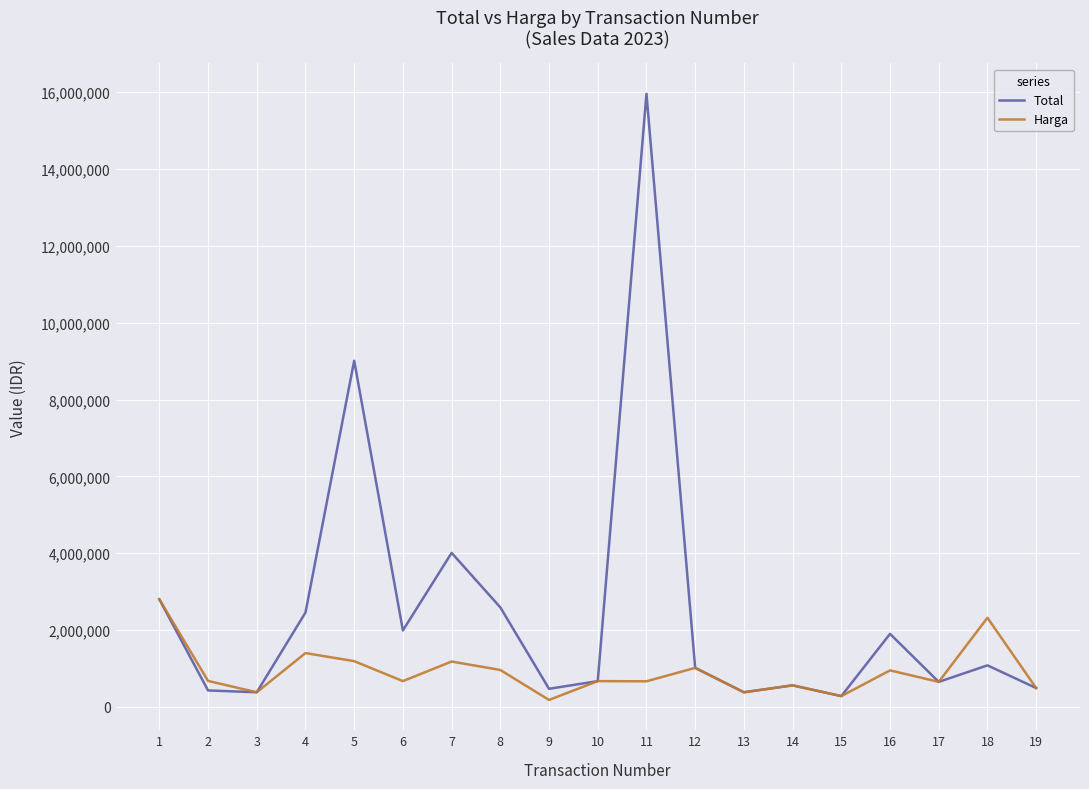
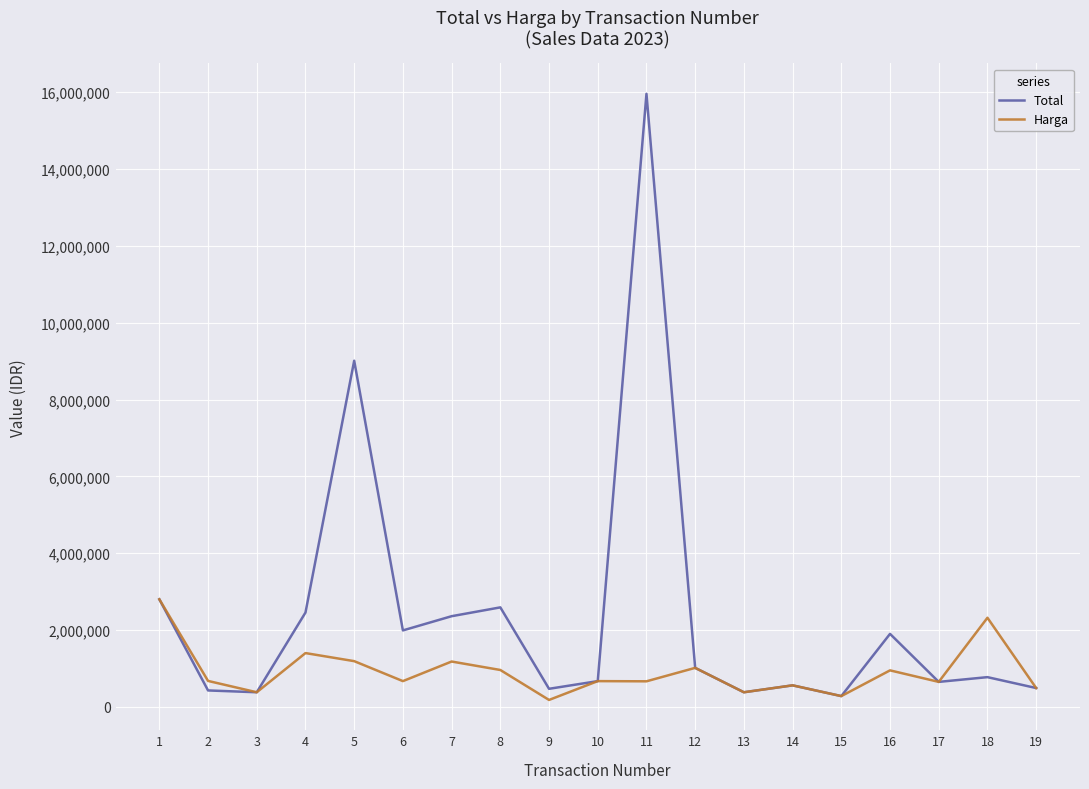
Total, 7: 4,000,000 -> 2,400,000
Total, 18: 1,100,000 -> 800,000
